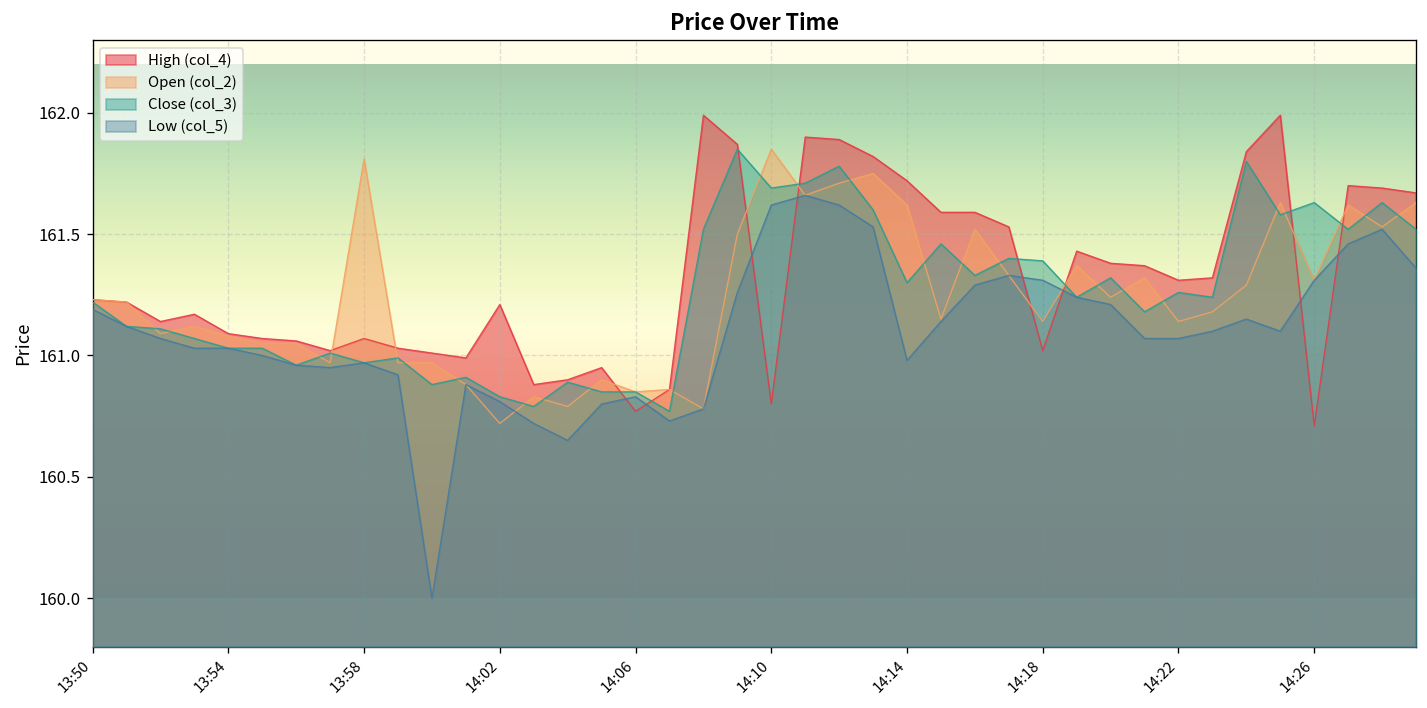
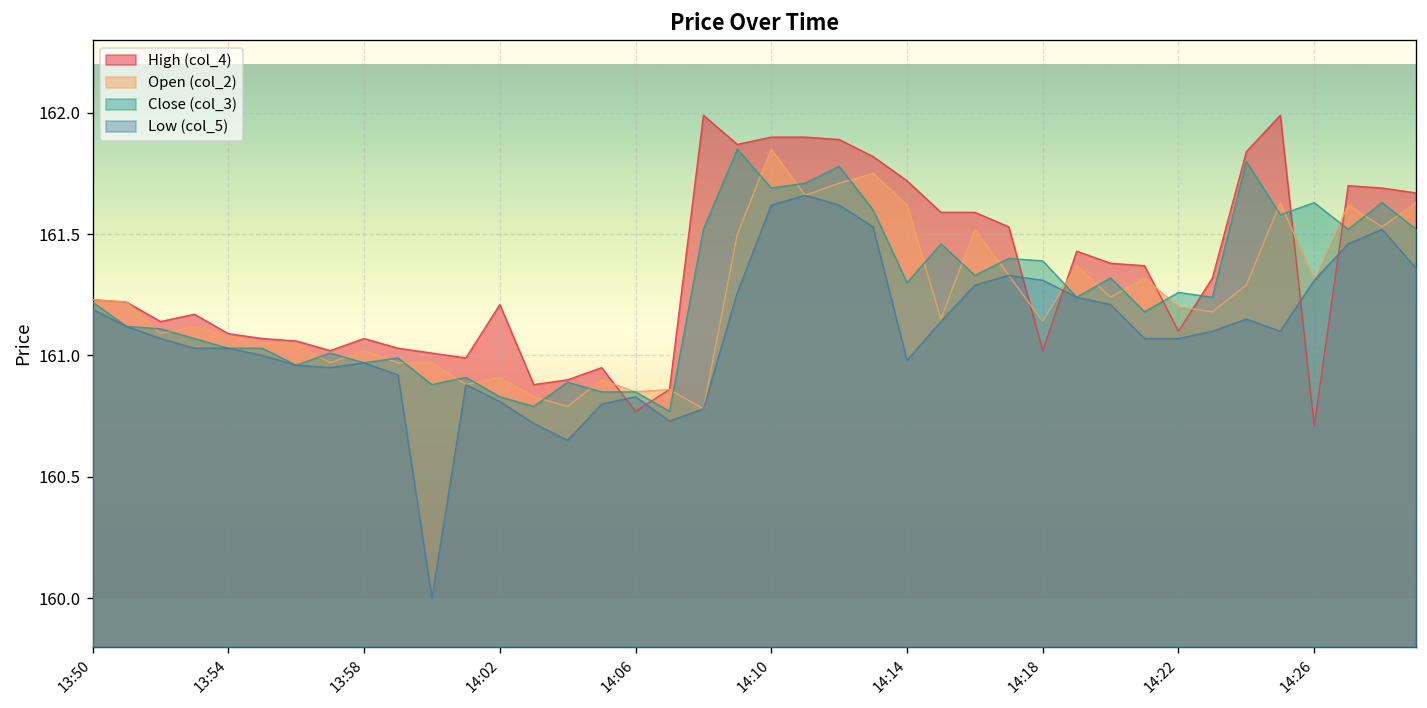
Open (col_2), 13:58: 161.81 -> 161.02
Open (col_2), 14:02: 160.72 -> 160.91
High (col_4), 14:10: 160.8 -> 161.9
High (col_4), 14:22: 161.31 -> 161.10
Open (col_2), 14:22: 161.14 -> 161.20
